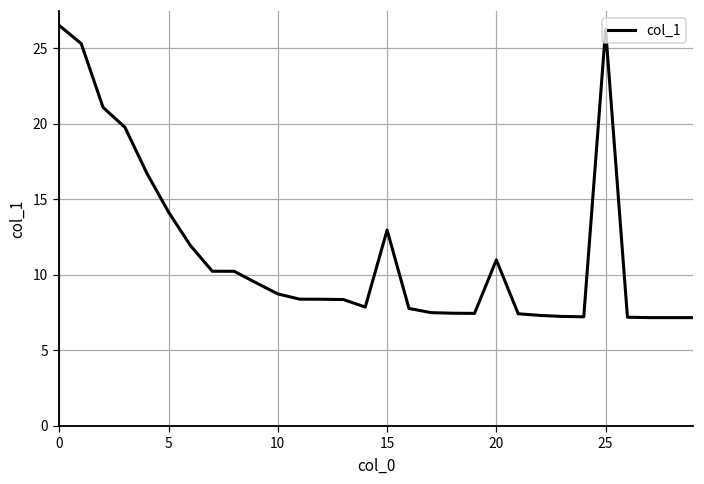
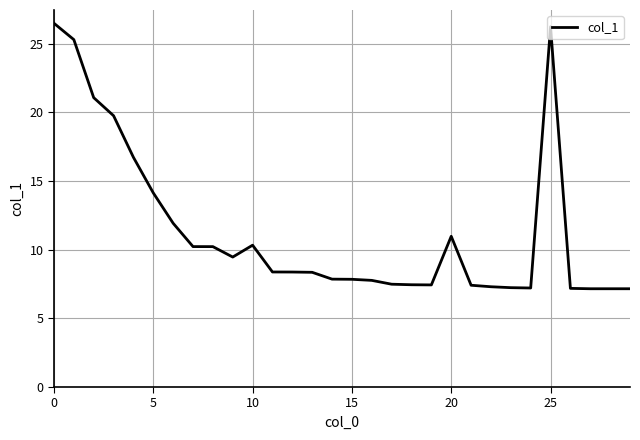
10: 8.7 -> 10.3
15: 13.0 -> 7.8
